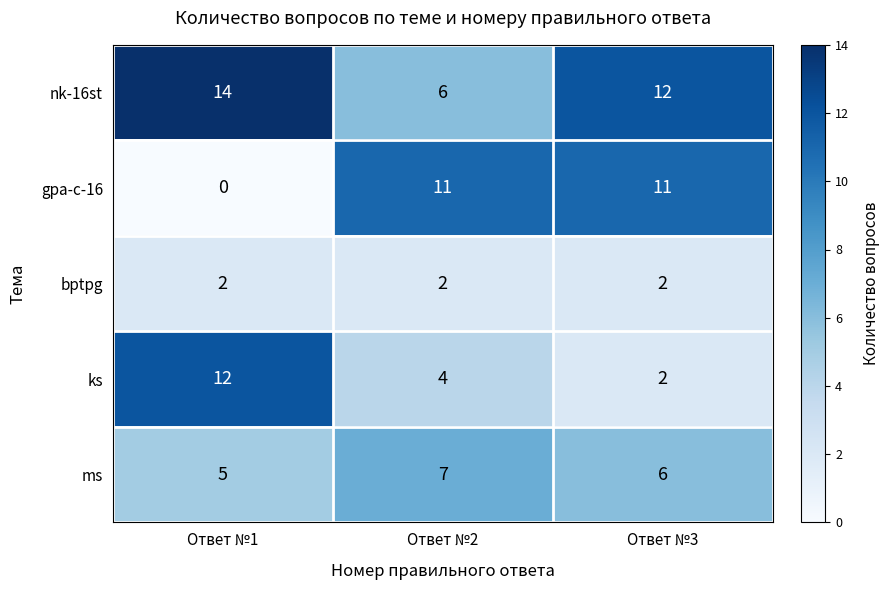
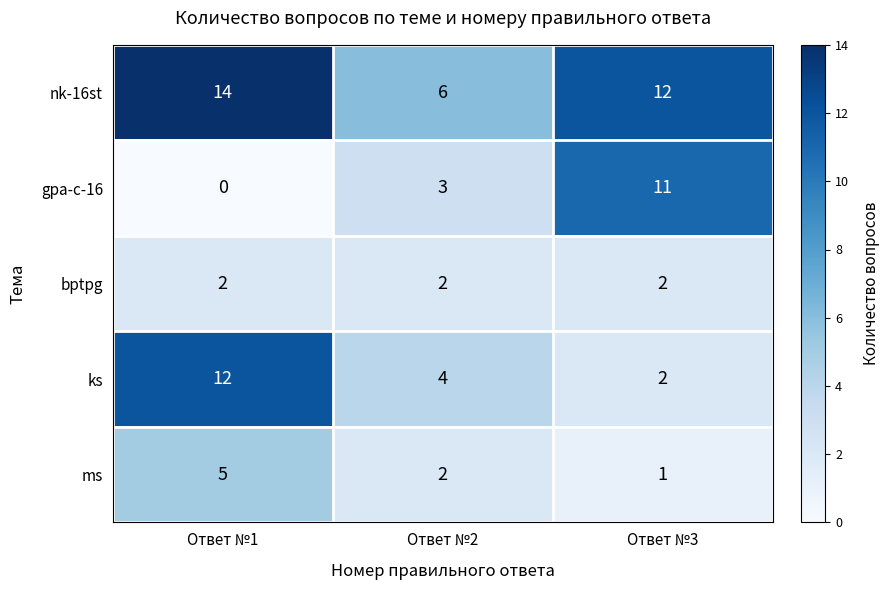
gpa-c-16, Ответ №2: 11 -> 3
ms, Ответ №2: 7 -> 2
ms, Ответ №3: 6 -> 1
